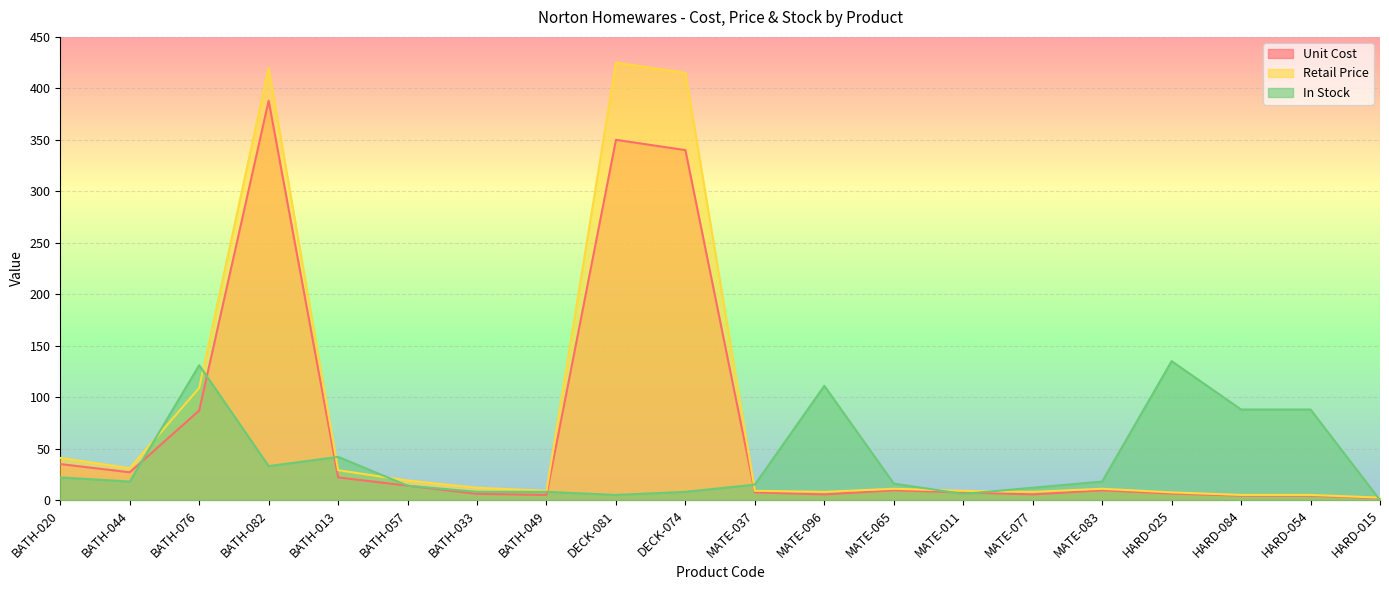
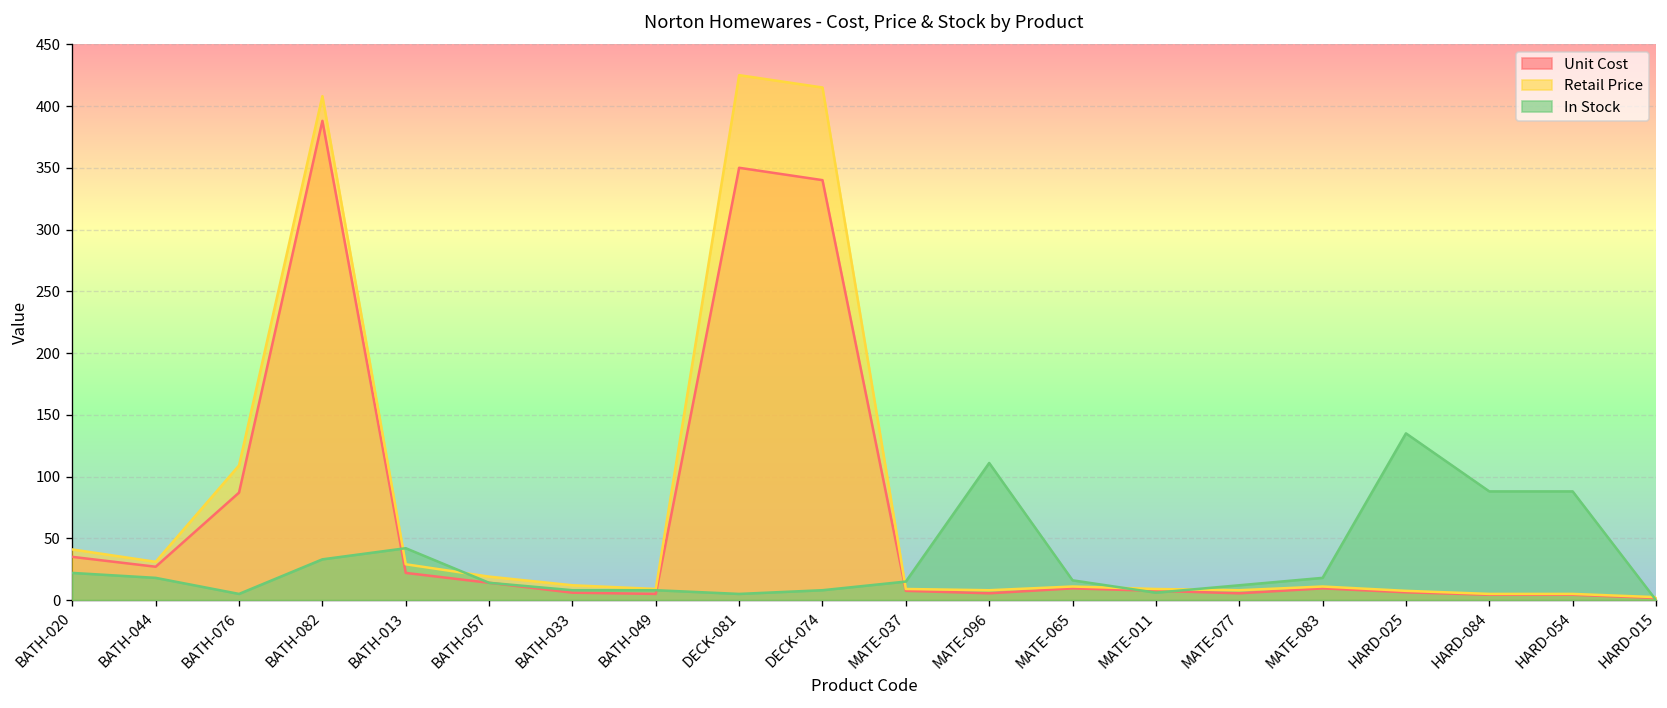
In Stock, BATH-076: 131 -> 5
Retail Price, BATH-082: 420 -> 408
